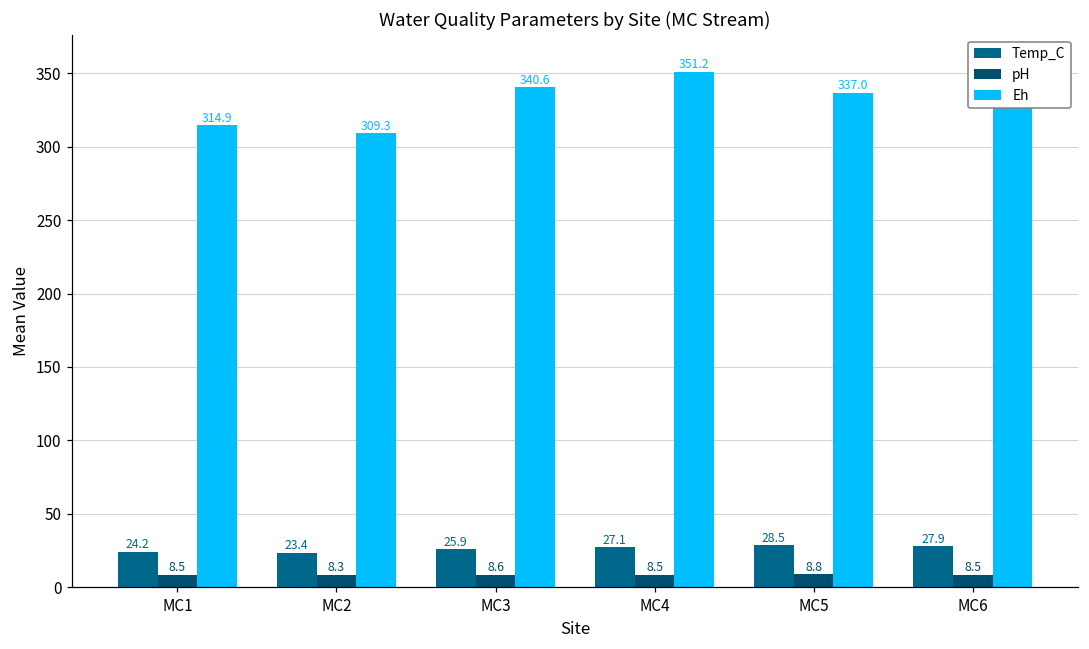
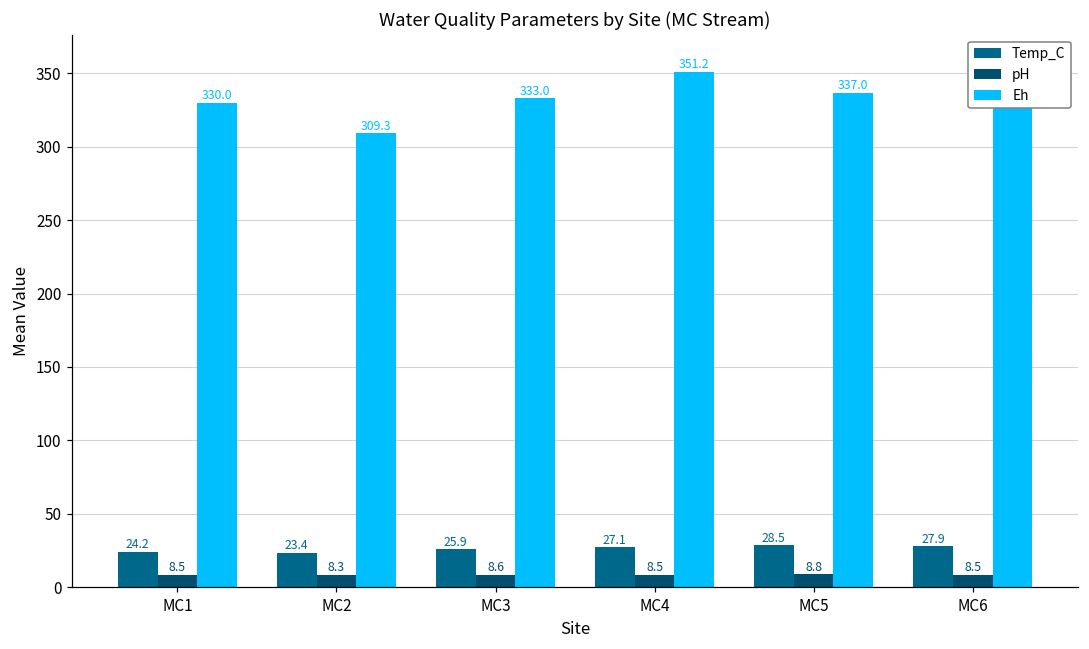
Eh, MC1: 314.9 -> 330.0
Eh, MC3: 340.6 -> 333.0
